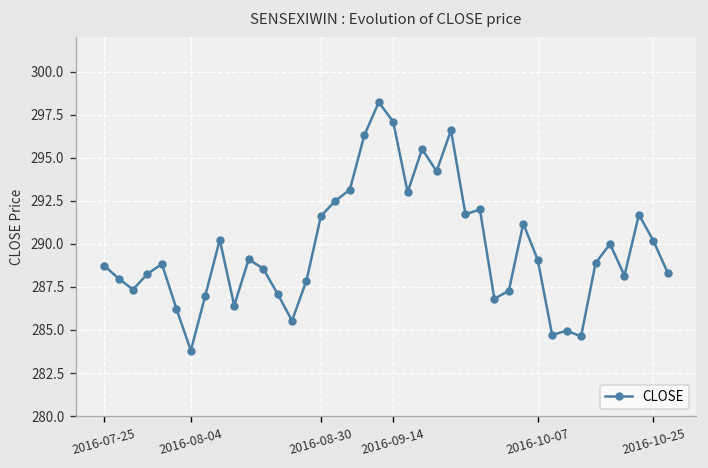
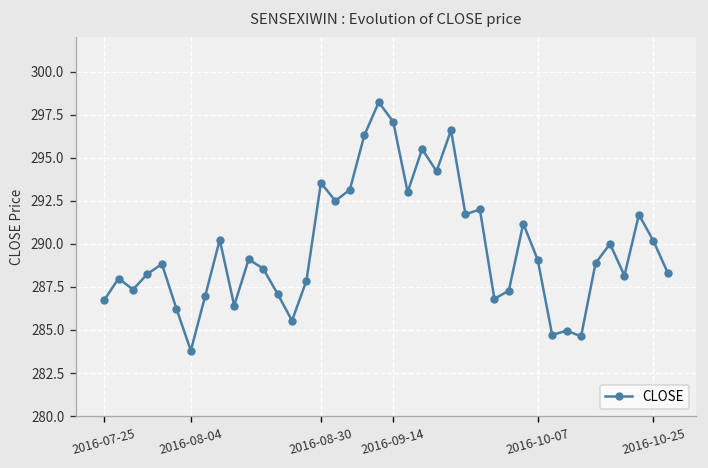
2016-07-25: 288.7 -> 286.7
2016-08-30: 291.6 -> 293.6
